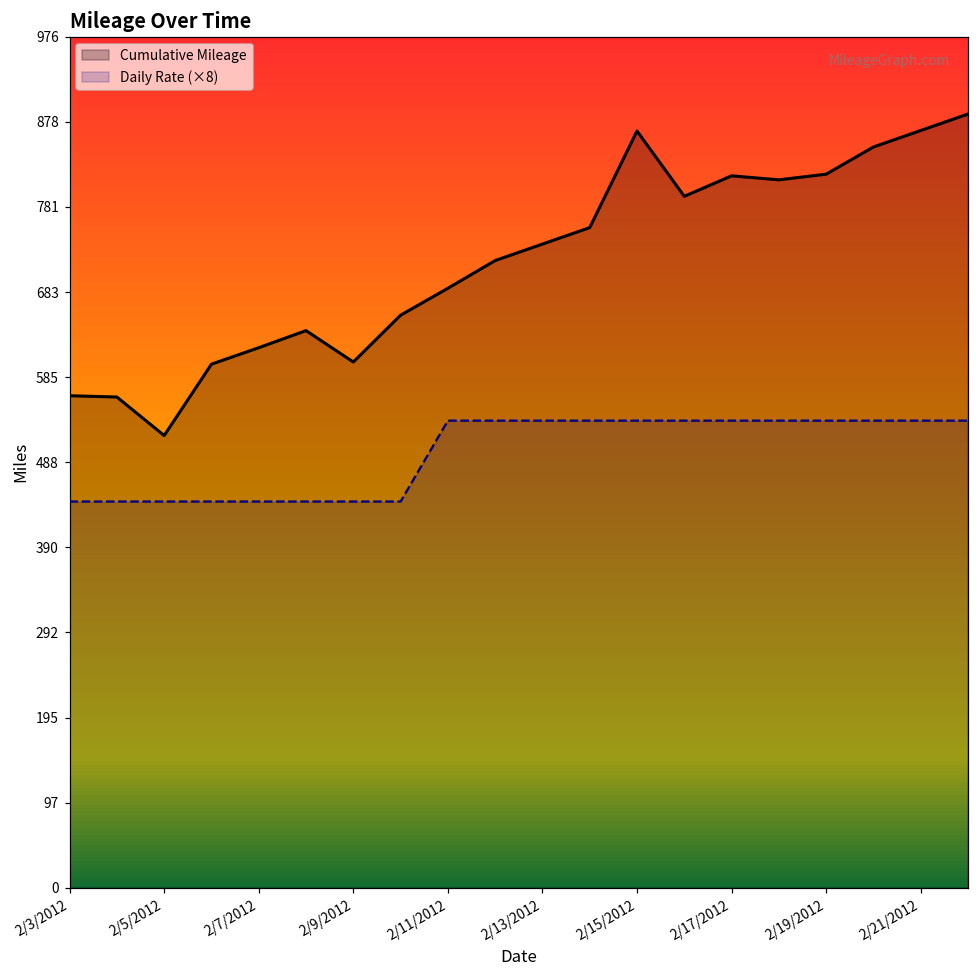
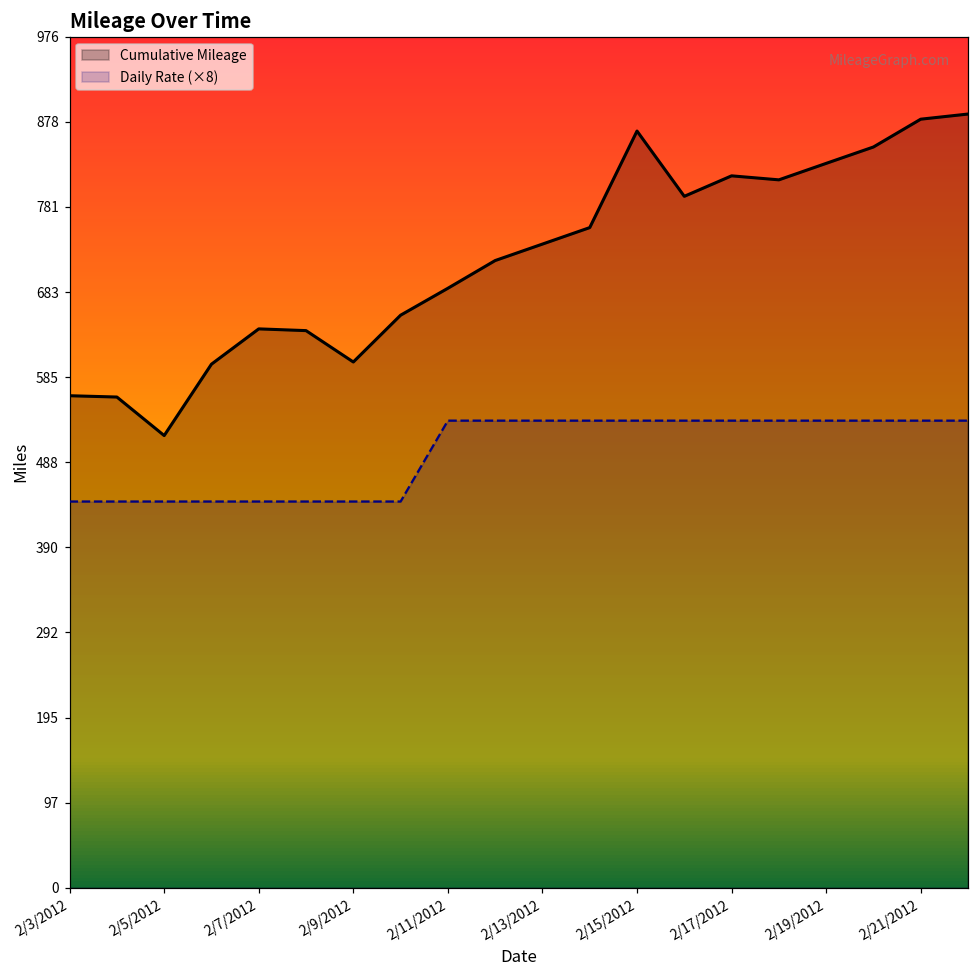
Cumulative Mileage, 2/7/2012: 620 -> 640
Cumulative Mileage, 2/19/2012: 820 -> 830
Cumulative Mileage, 2/21/2012: 870 -> 880
